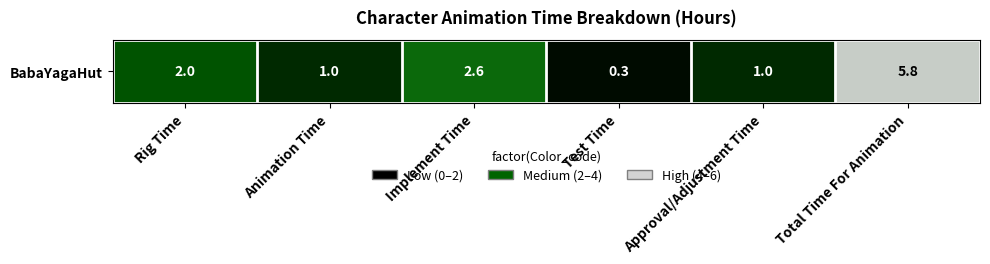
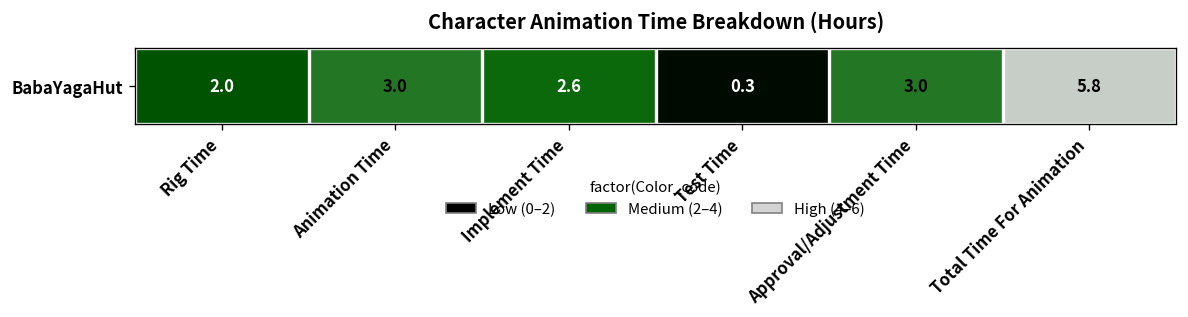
BabaYagaHut, Animation Time: 1.0 -> 3.0
BabaYagaHut, Approval/Adjustment Time: 1.0 -> 3.0
